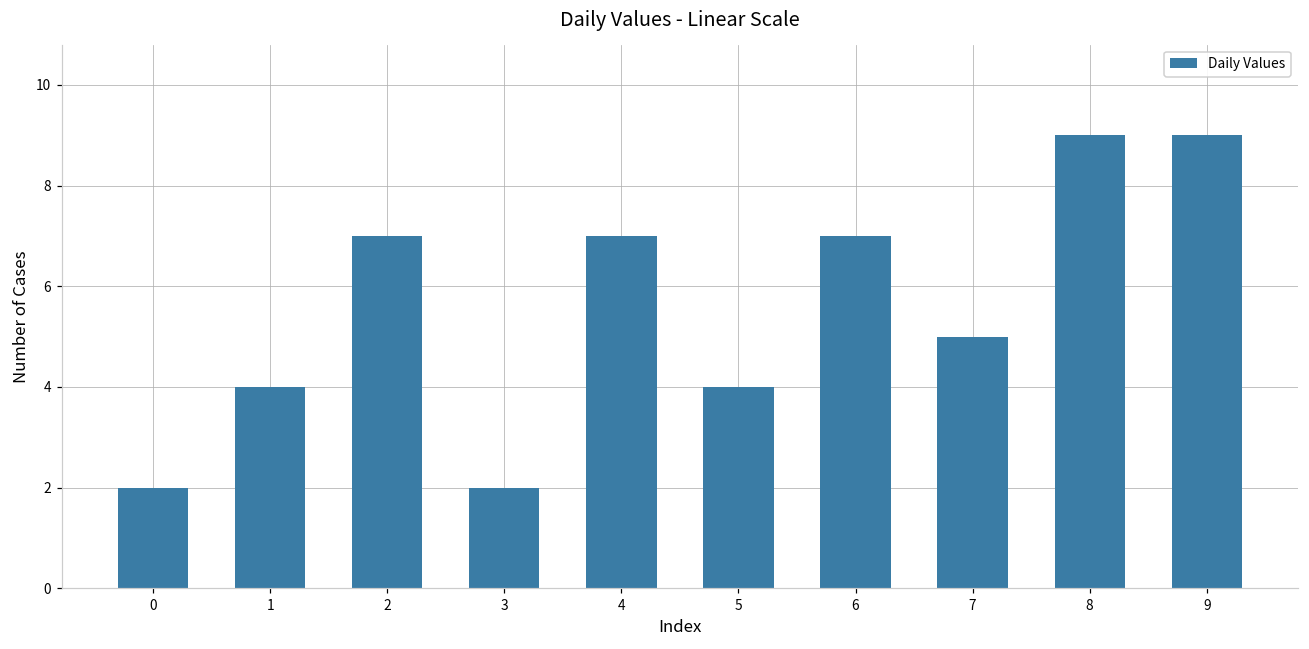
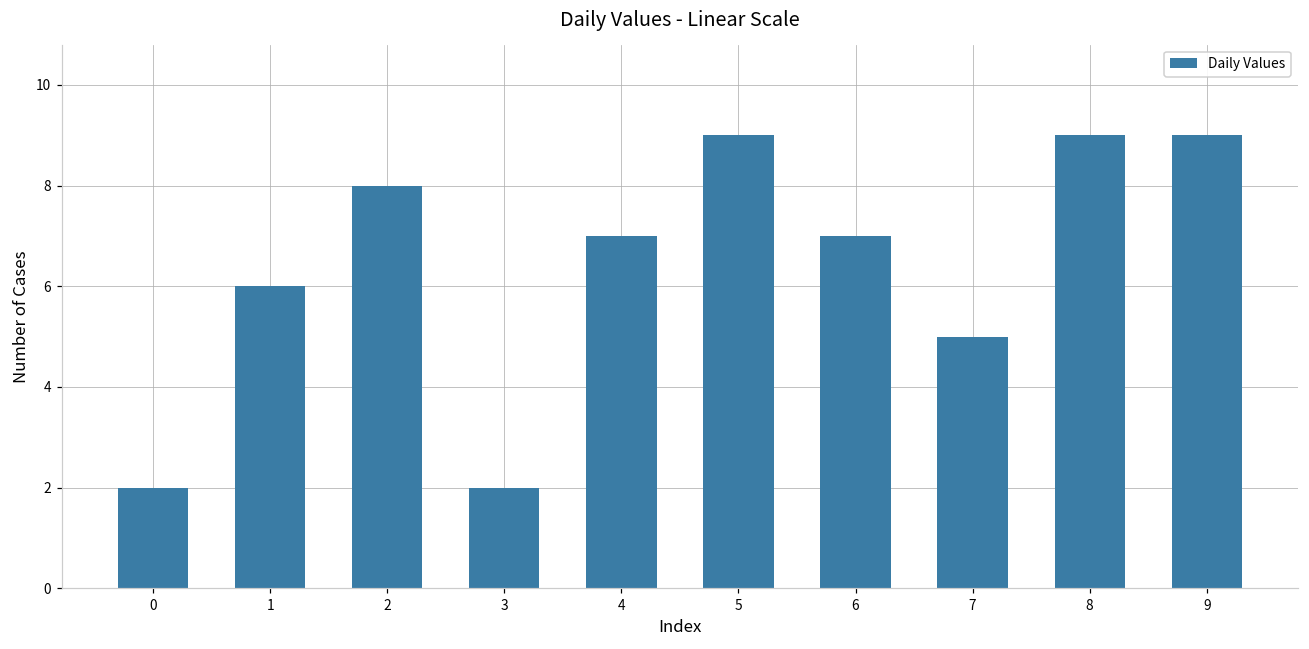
1: 4 -> 6
2: 7 -> 8
5: 4 -> 9
